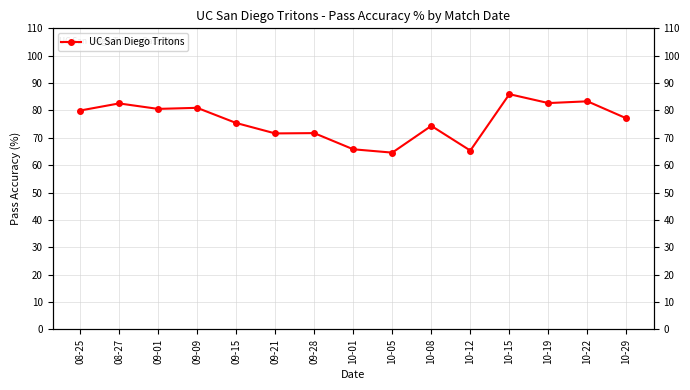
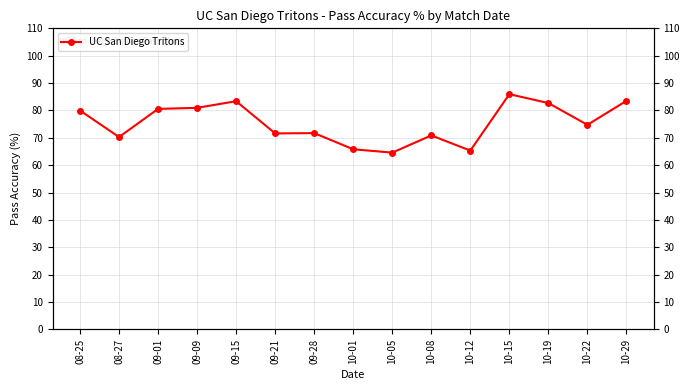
08-27: 83 -> 70
09-15: 75 -> 83
10-08: 74 -> 71
10-22: 83 -> 75
10-29: 77 -> 84
